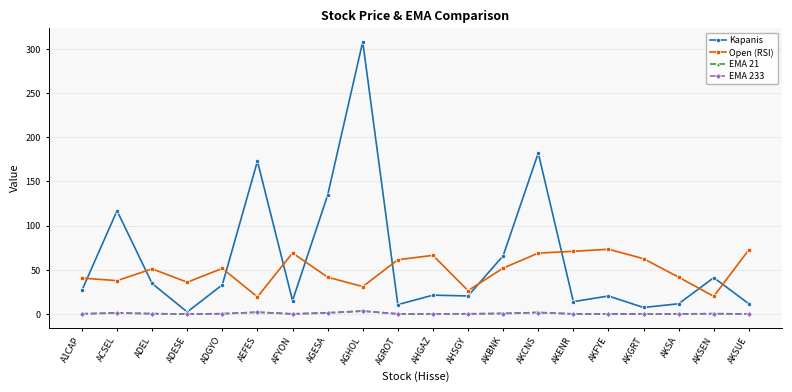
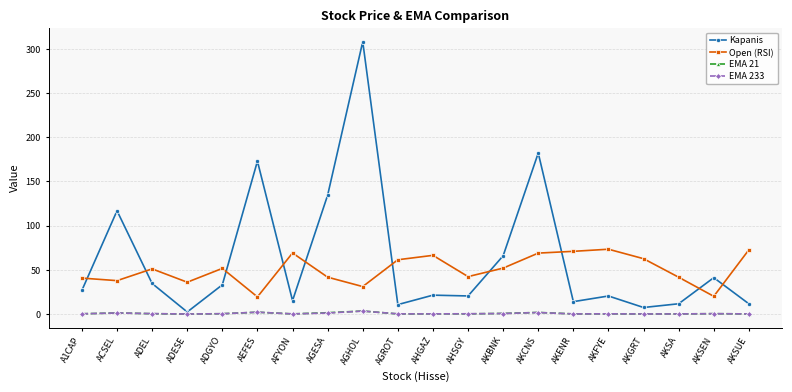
Open (RSI), AHSGY: 30 -> 40
